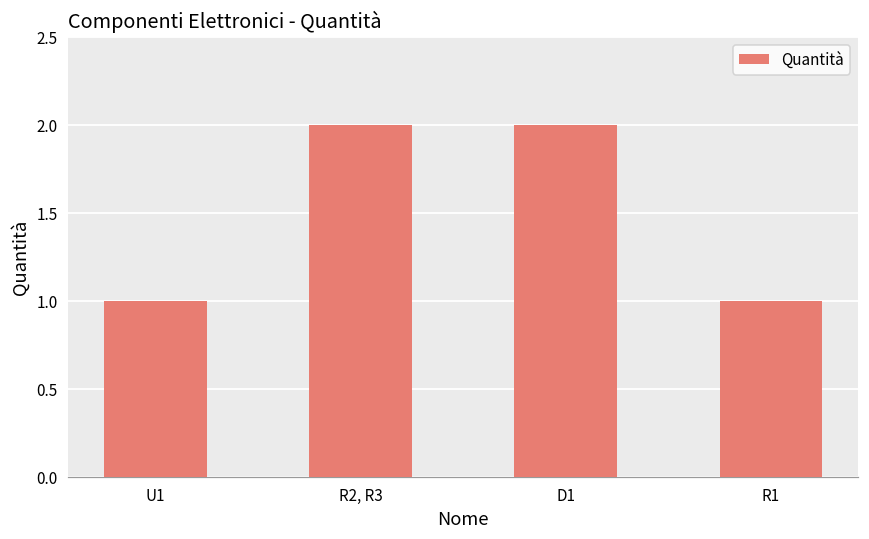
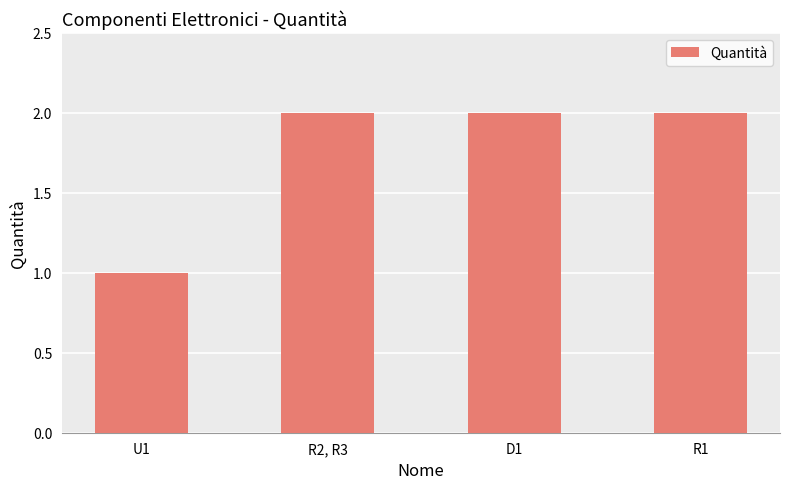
R1: 1 -> 2
